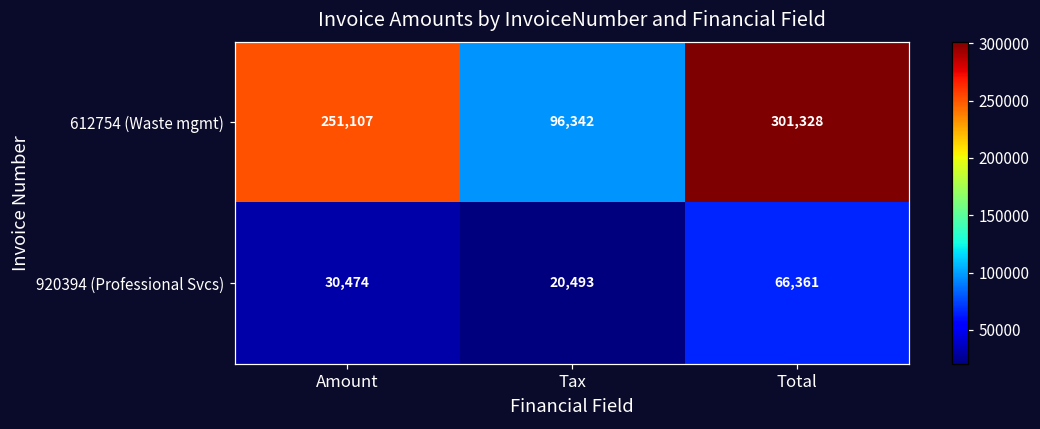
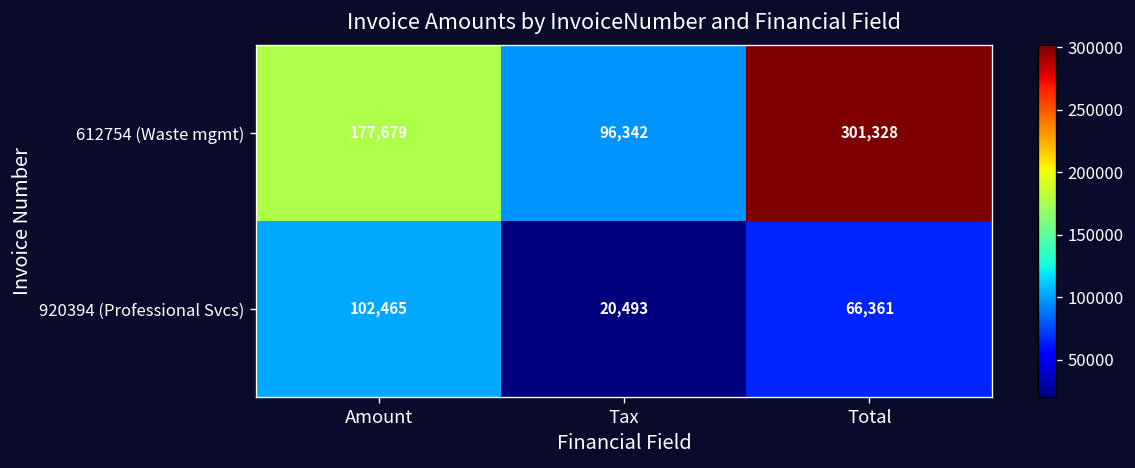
612754 (Waste mgmt), Amount: 251,107 -> 177,679
920394 (Professional Svcs), Amount: 30,474 -> 102,465
